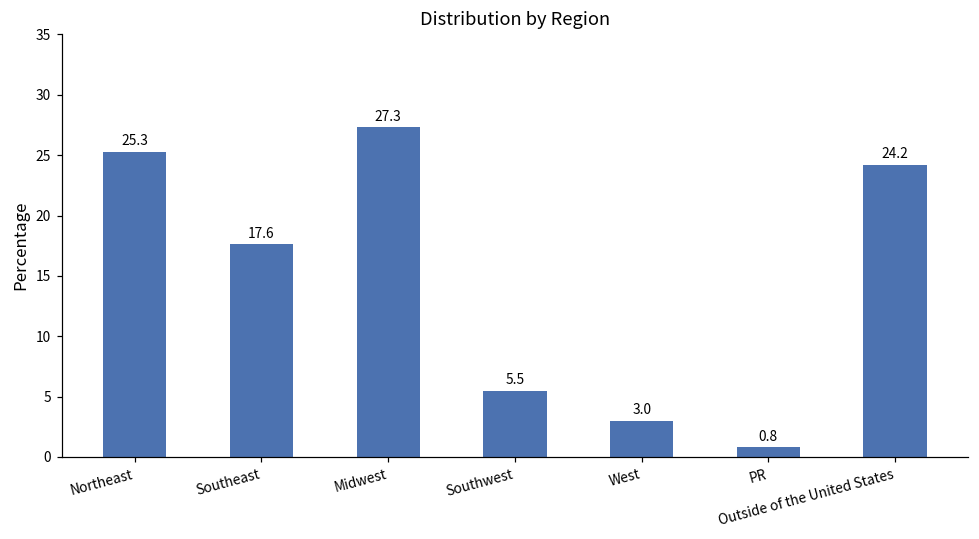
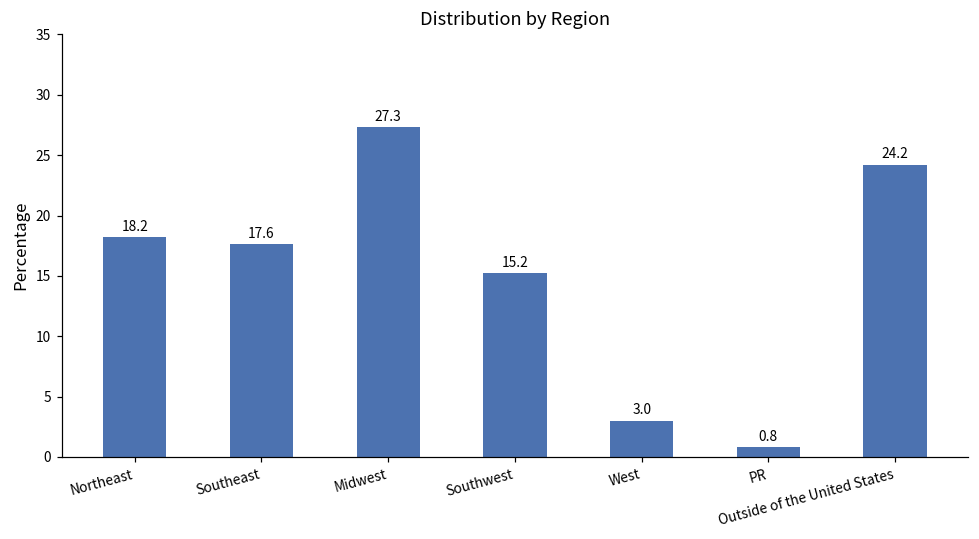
Northeast: 25.3 -> 18.2
Southwest: 5.5 -> 15.2
